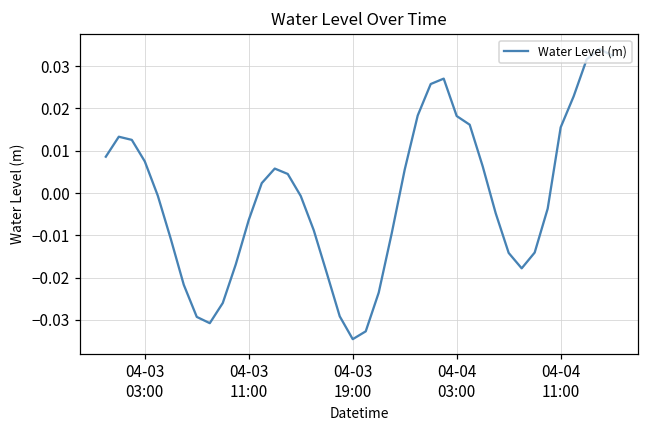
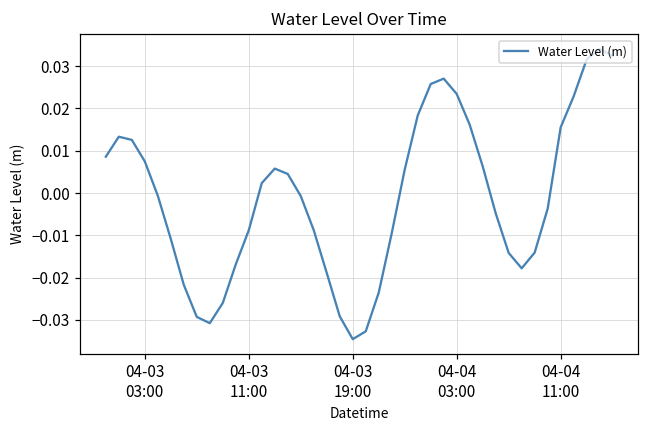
04-03 11:00: -0.006 -> -0.009
04-04 03:00: 0.018 -> 0.023
